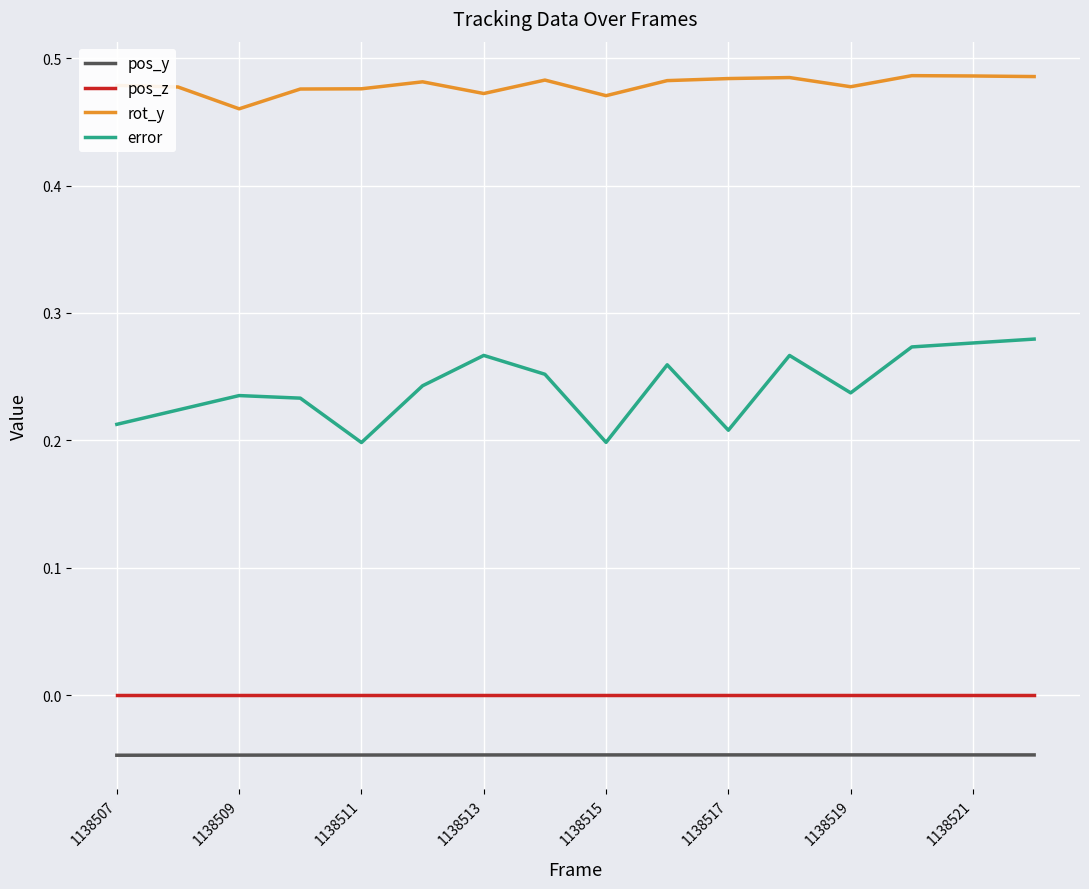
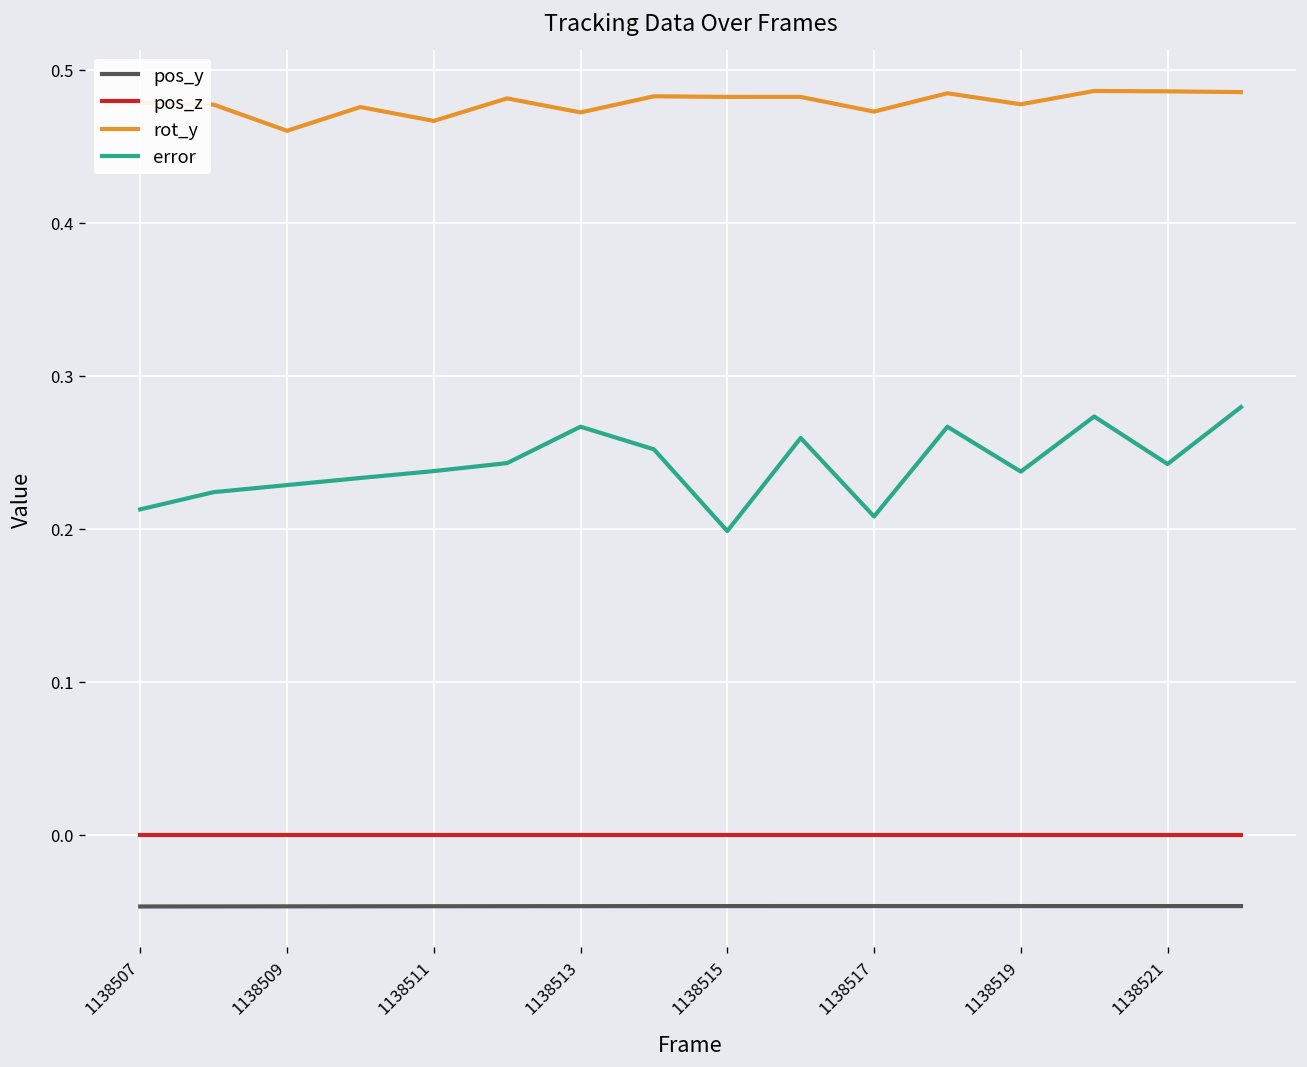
error, 1138509: 0.235 -> 0.229
rot_y, 1138511: 0.476 -> 0.467
error, 1138511: 0.198 -> 0.238
rot_y, 1138515: 0.471 -> 0.482
rot_y, 1138517: 0.484 -> 0.473
error, 1138521: 0.276 -> 0.242
